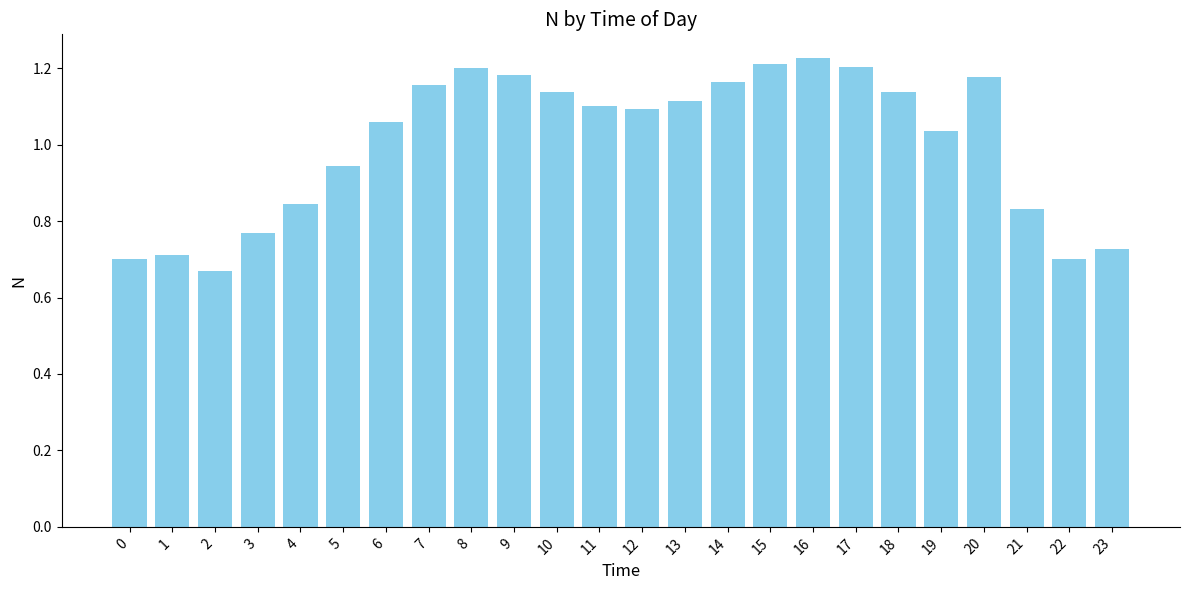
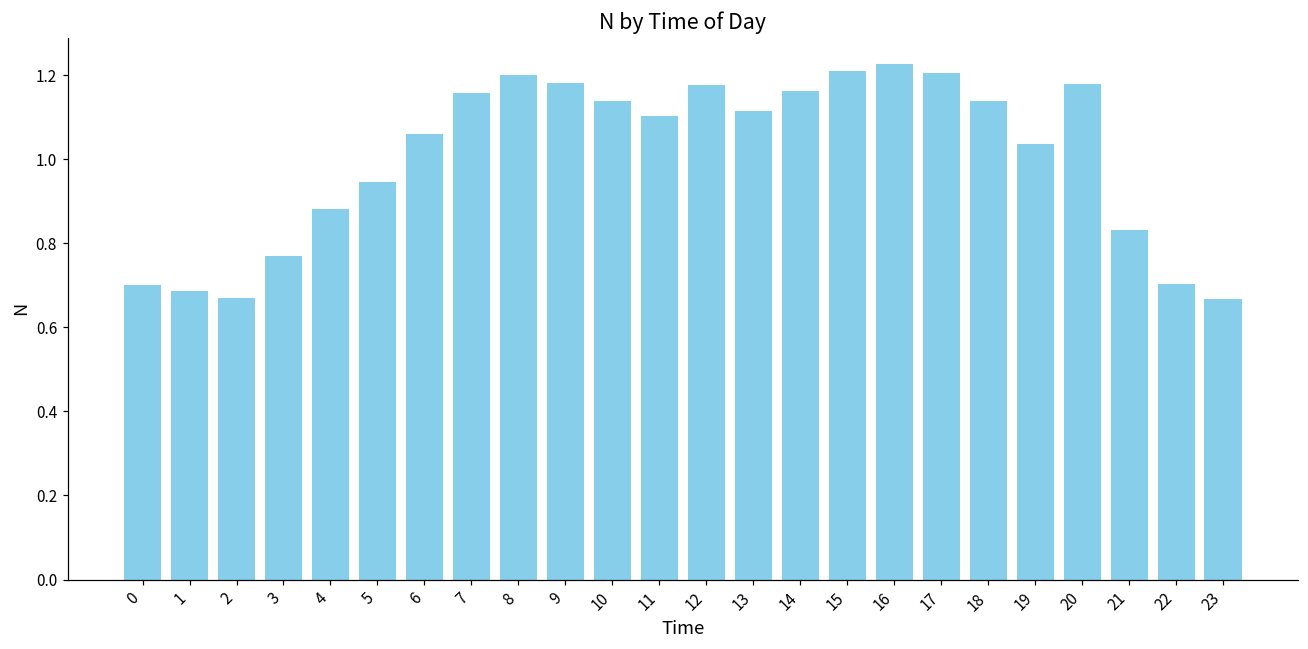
1: 0.71 -> 0.69
4: 0.84 -> 0.88
12: 1.09 -> 1.18
23: 0.73 -> 0.67
